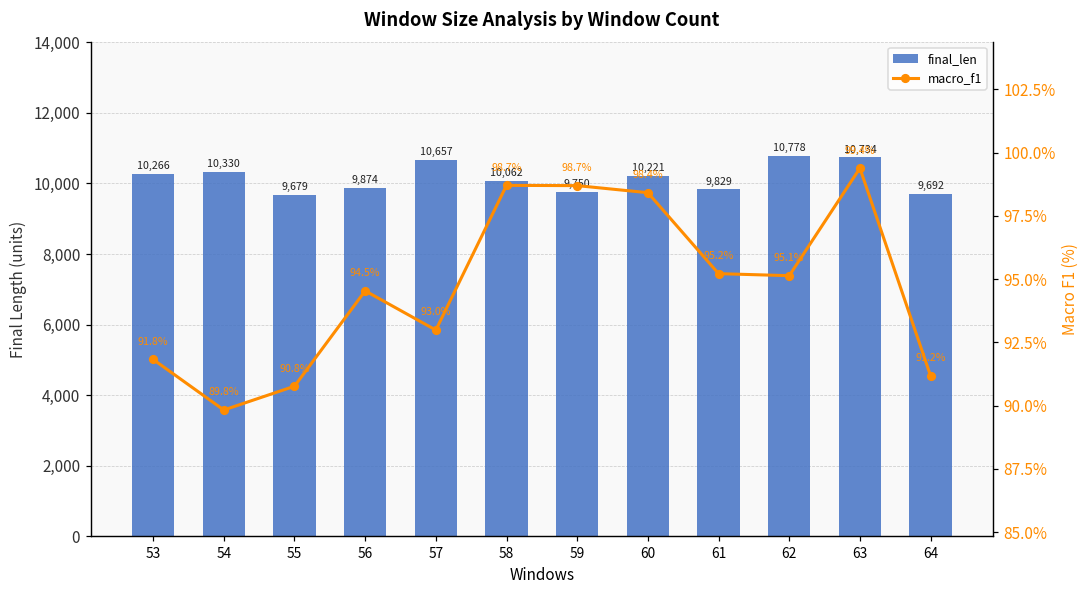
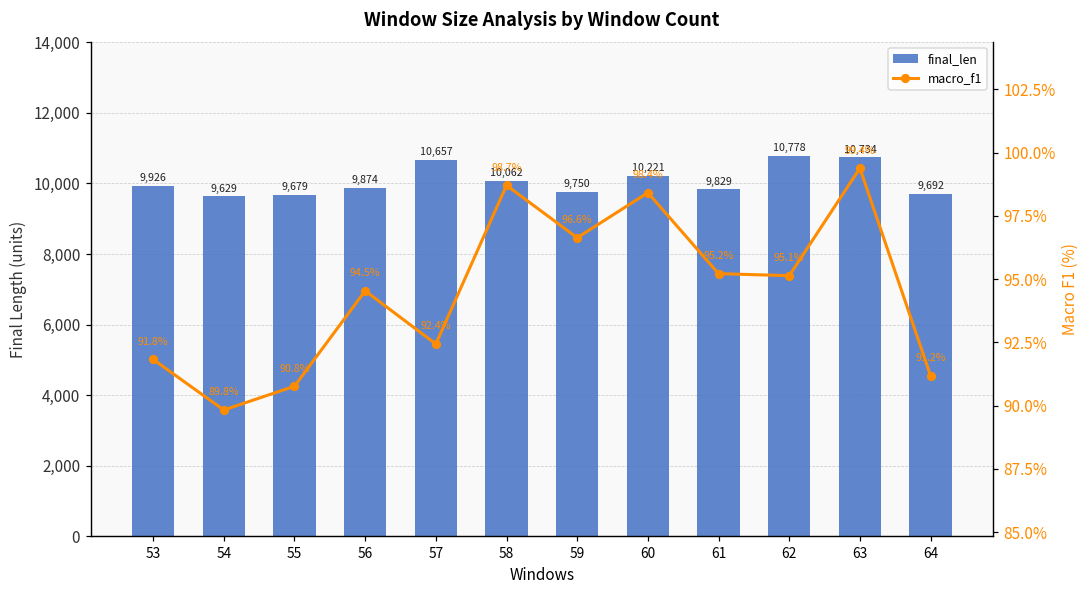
final_len, 53: 10,266 -> 9,926
final_len, 54: 10,330 -> 9,629
macro_f1, 57: 93.0% -> 92.4%
macro_f1, 59: 98.7% -> 96.6%
